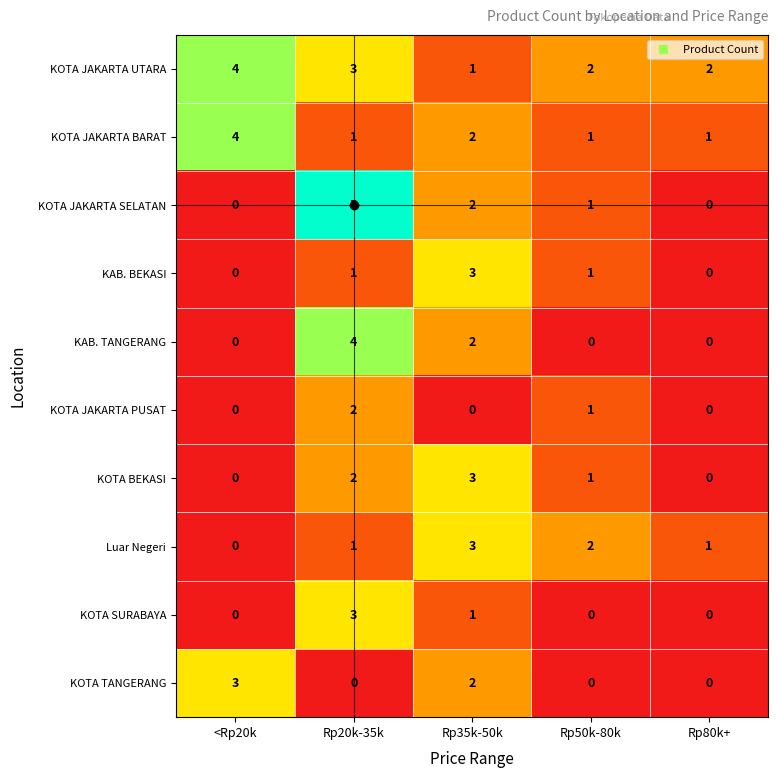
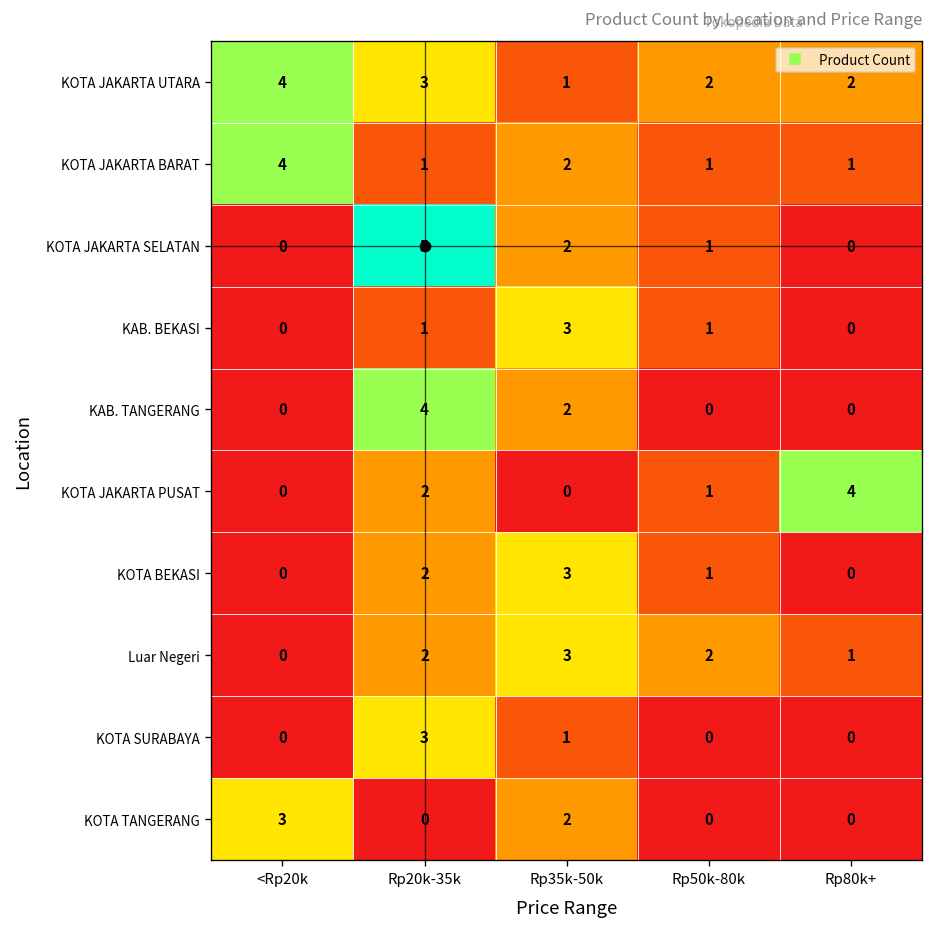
KOTA JAKARTA PUSAT, Rp80k+: 0 -> 4
Luar Negeri, Rp20k-35k: 1 -> 2
